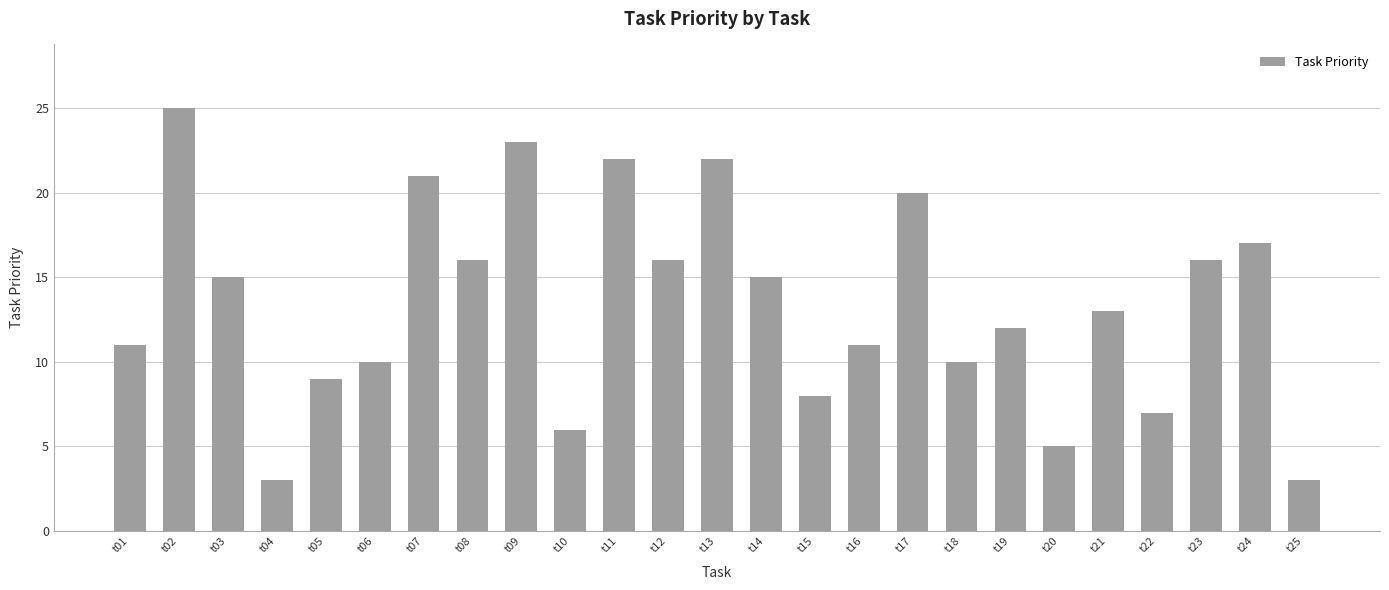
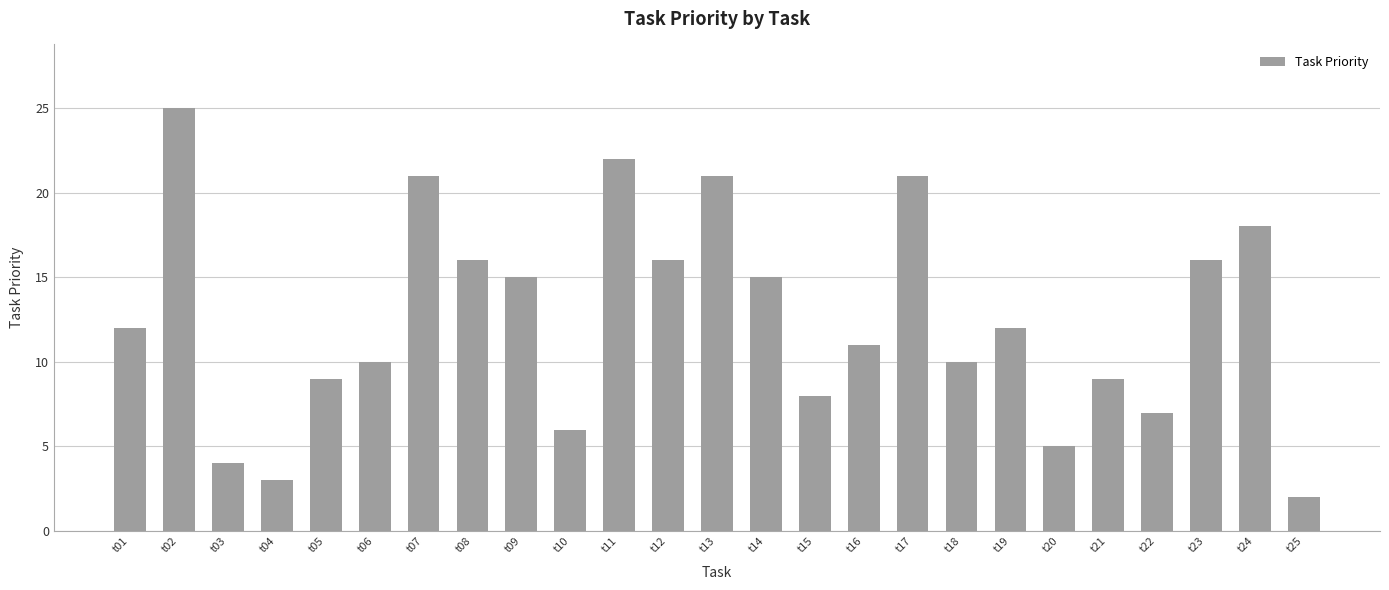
t01: 11 -> 12
t03: 15 -> 4
t09: 23 -> 15
t13: 22 -> 21
t17: 20 -> 21
t21: 13 -> 9
t24: 17 -> 18
t25: 3 -> 2
